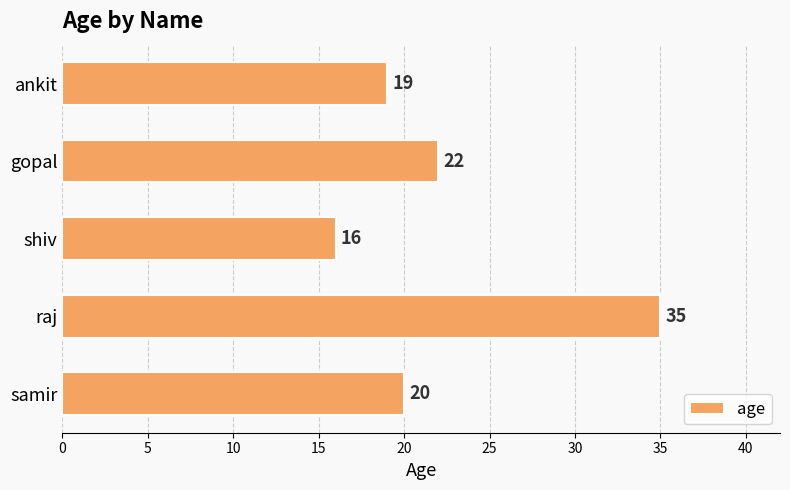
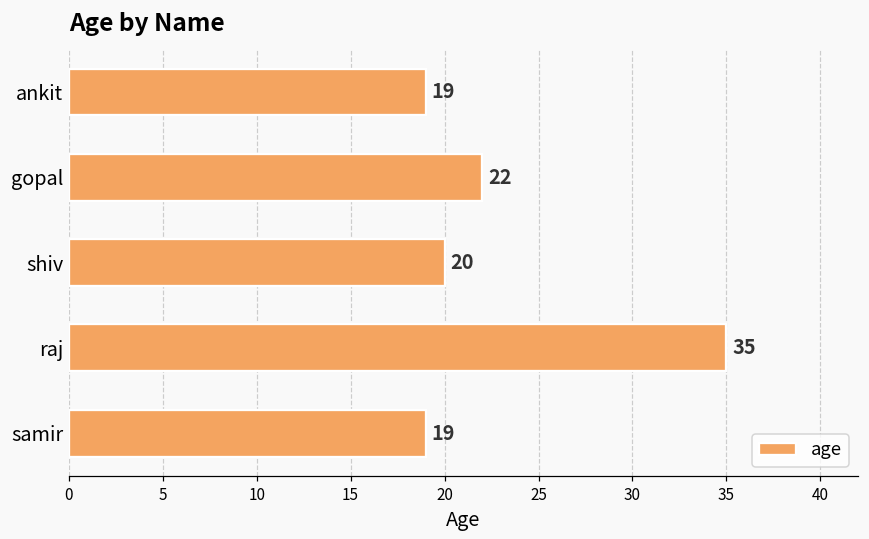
shiv: 16 -> 20
samir: 20 -> 19
